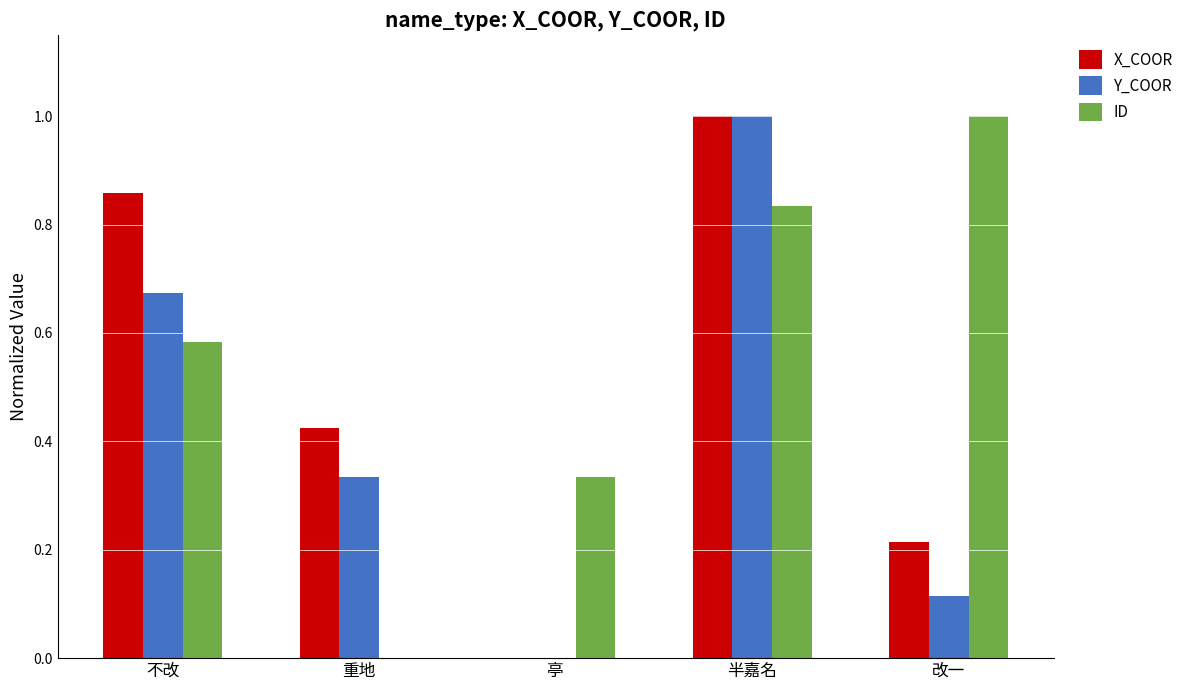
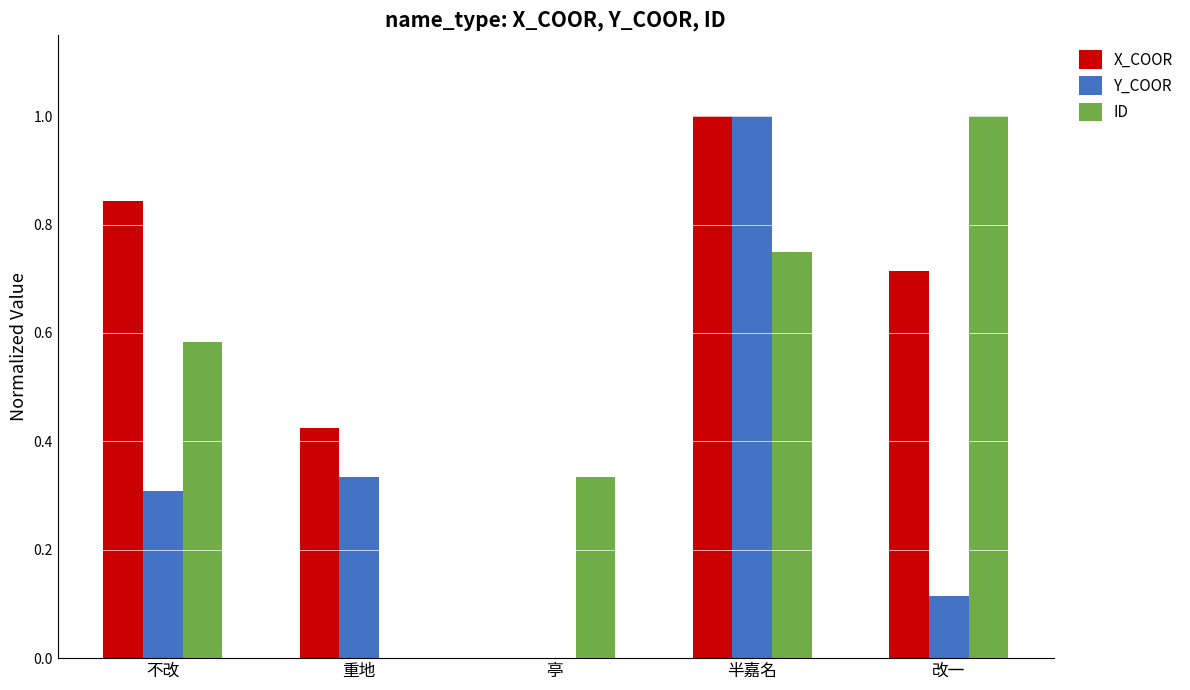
X_COOR, 不改: 0.86 -> 0.84
Y_COOR, 不改: 0.67 -> 0.31
ID, 半嘉名: 0.83 -> 0.75
X_COOR, 改一: 0.21 -> 0.71
